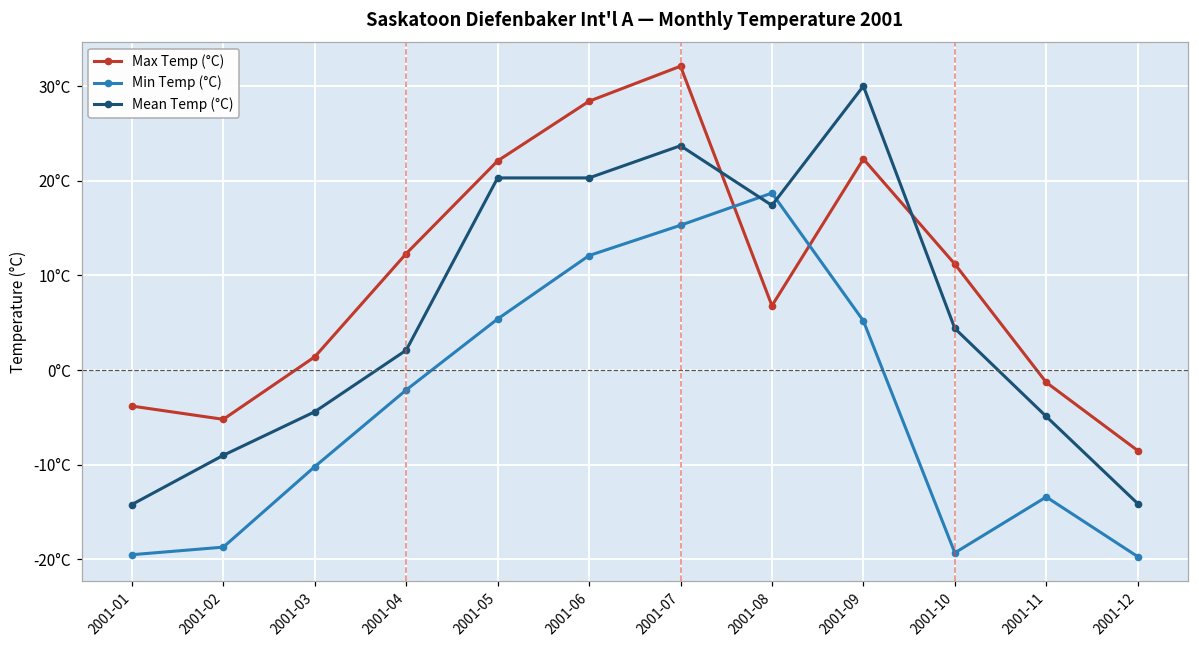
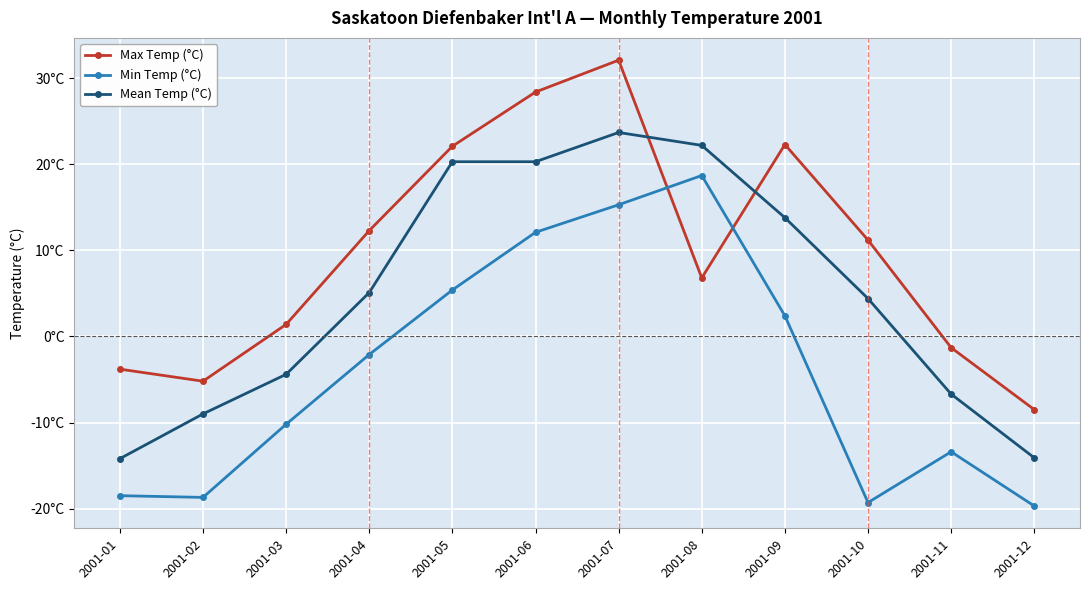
Min Temp (°C), 2001-01: -20°C -> -19°C
Mean Temp (°C), 2001-04: 2°C -> 5°C
Mean Temp (°C), 2001-08: 17°C -> 22°C
Min Temp (°C), 2001-09: 5°C -> 2°C
Mean Temp (°C), 2001-09: 30°C -> 14°C
Mean Temp (°C), 2001-11: -5°C -> -7°C
